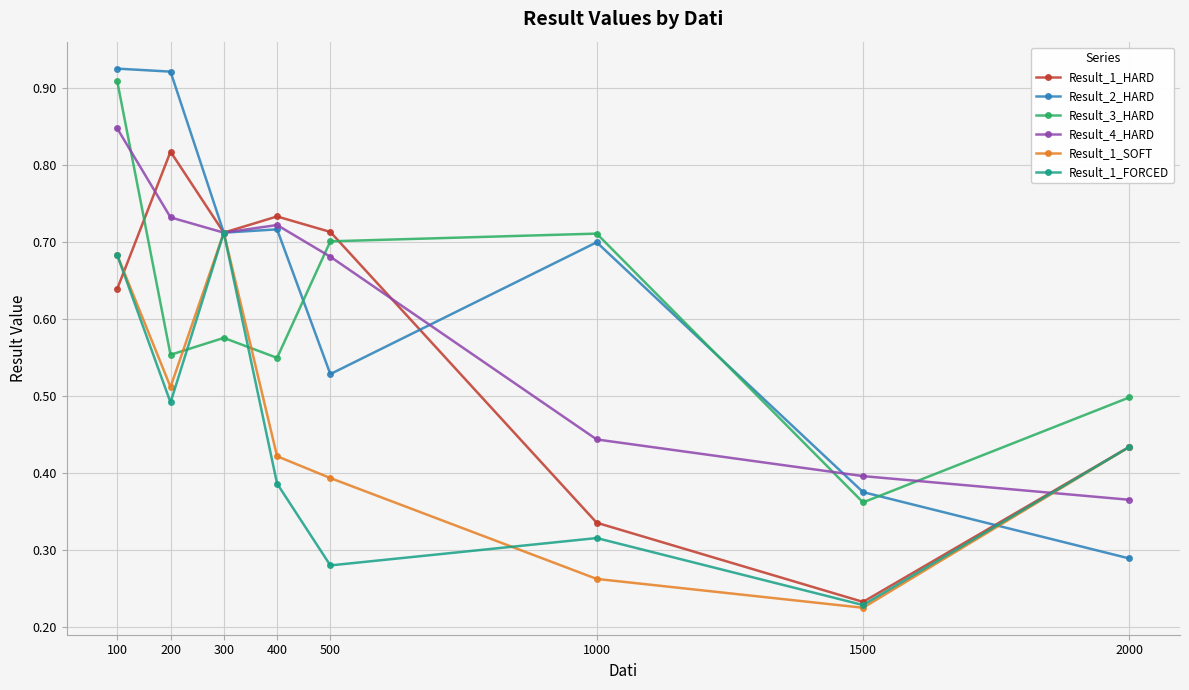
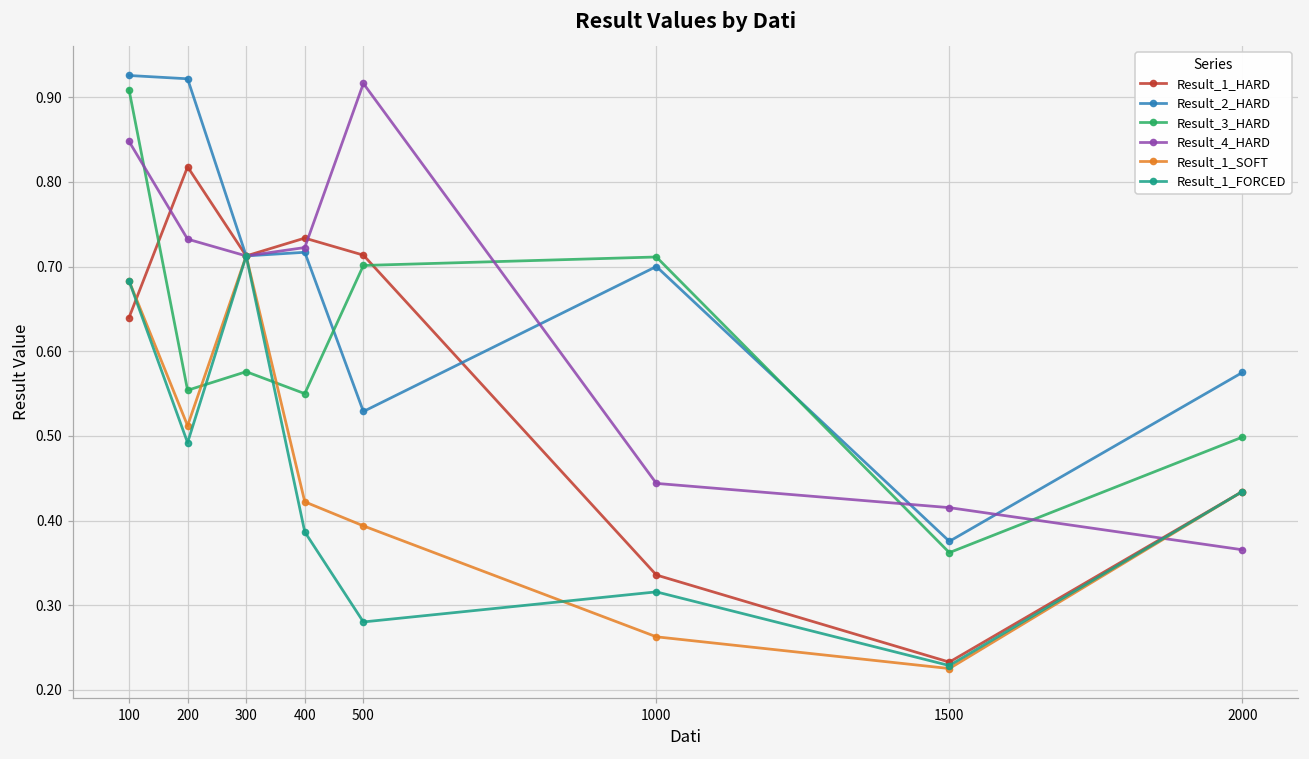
Result_4_HARD, 500: 0.68 -> 0.92
Result_4_HARD, 1500: 0.40 -> 0.42
Result_2_HARD, 2000: 0.29 -> 0.57
